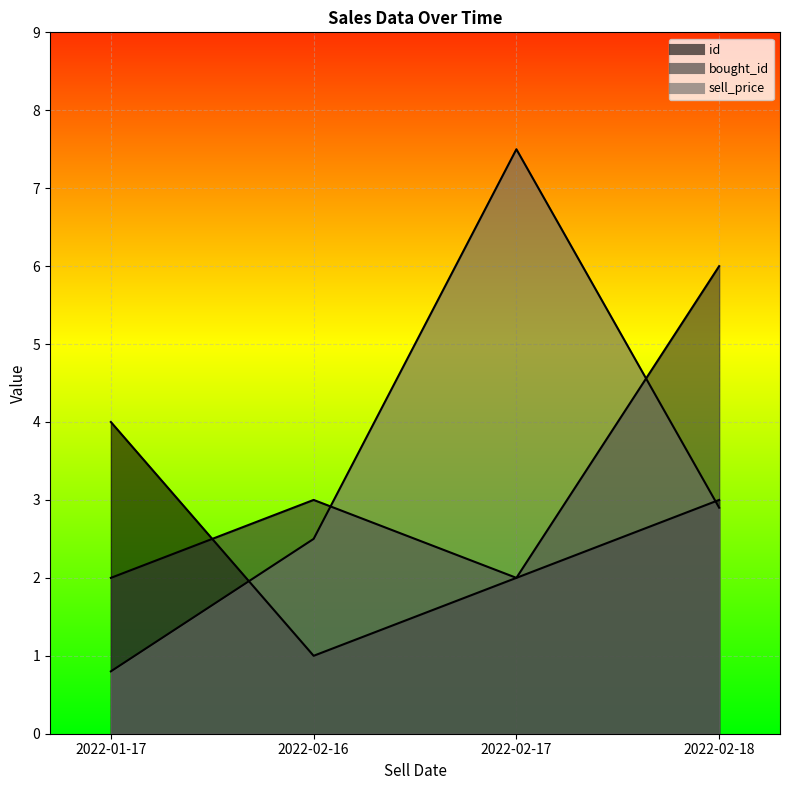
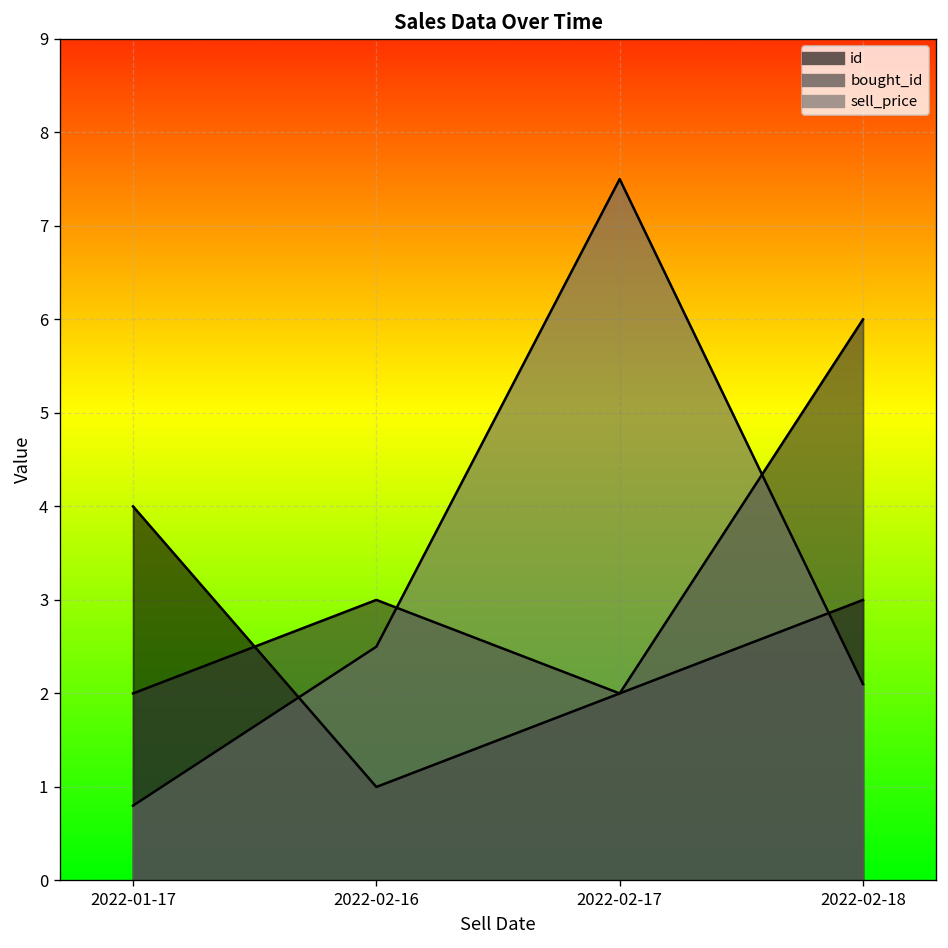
sell_price, 2022-02-18: 2.9 -> 2.1
